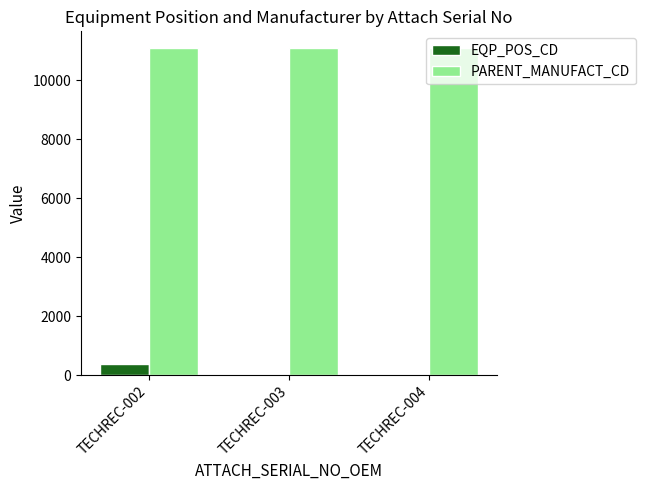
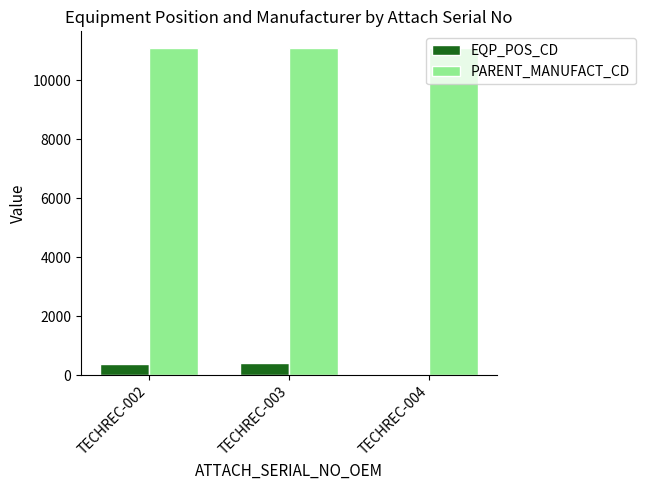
EQP_POS_CD, TECHREC-003: 0 -> 400
